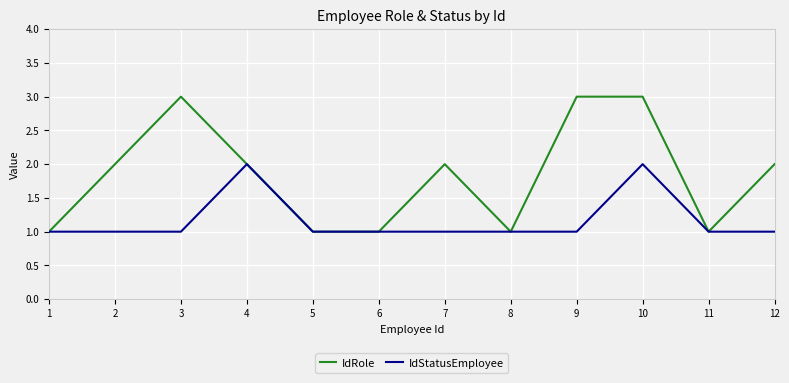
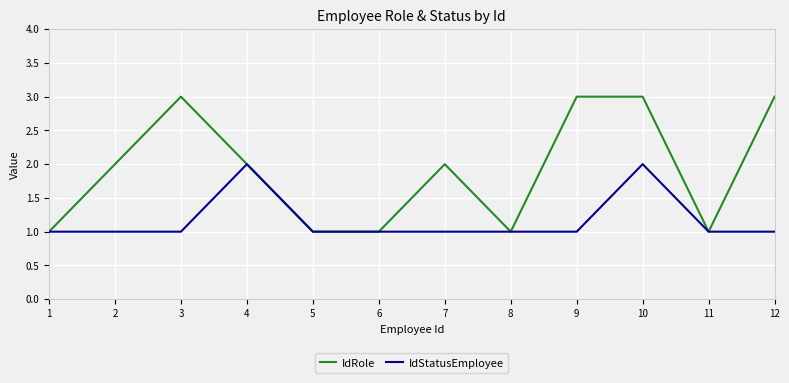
IdRole, 12: 2 -> 3
